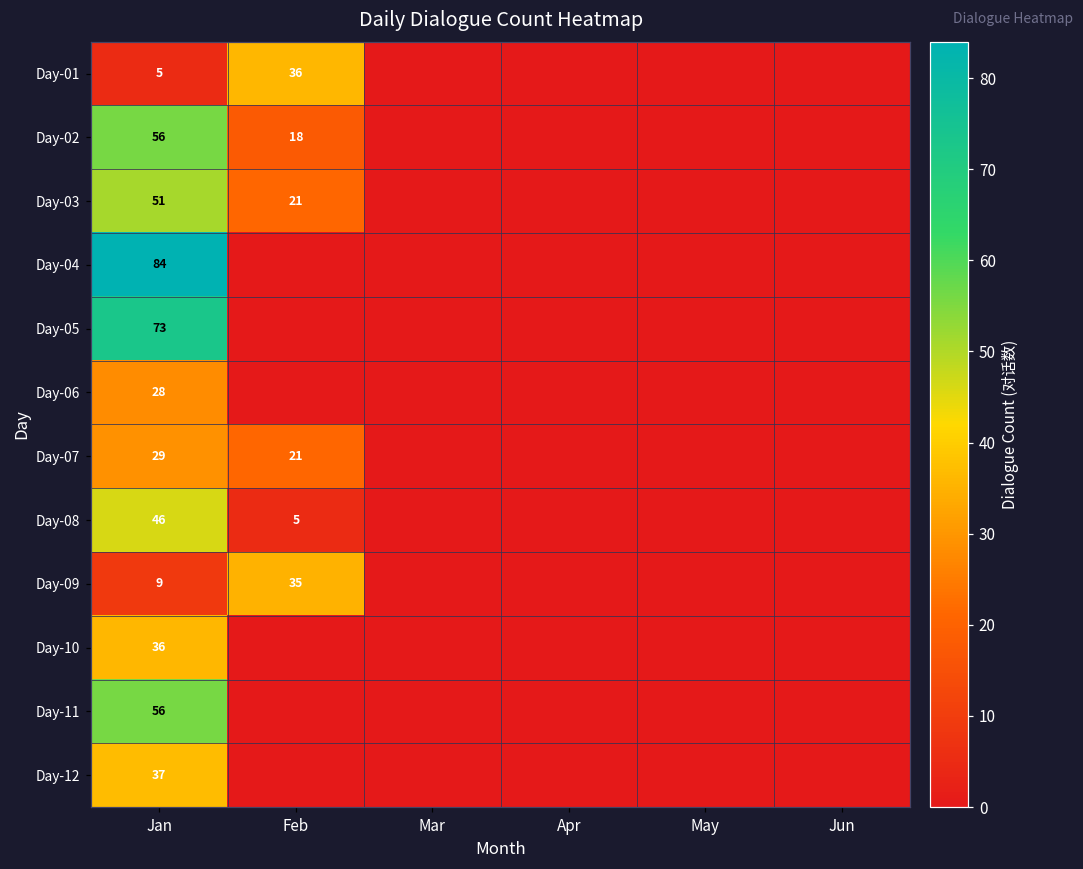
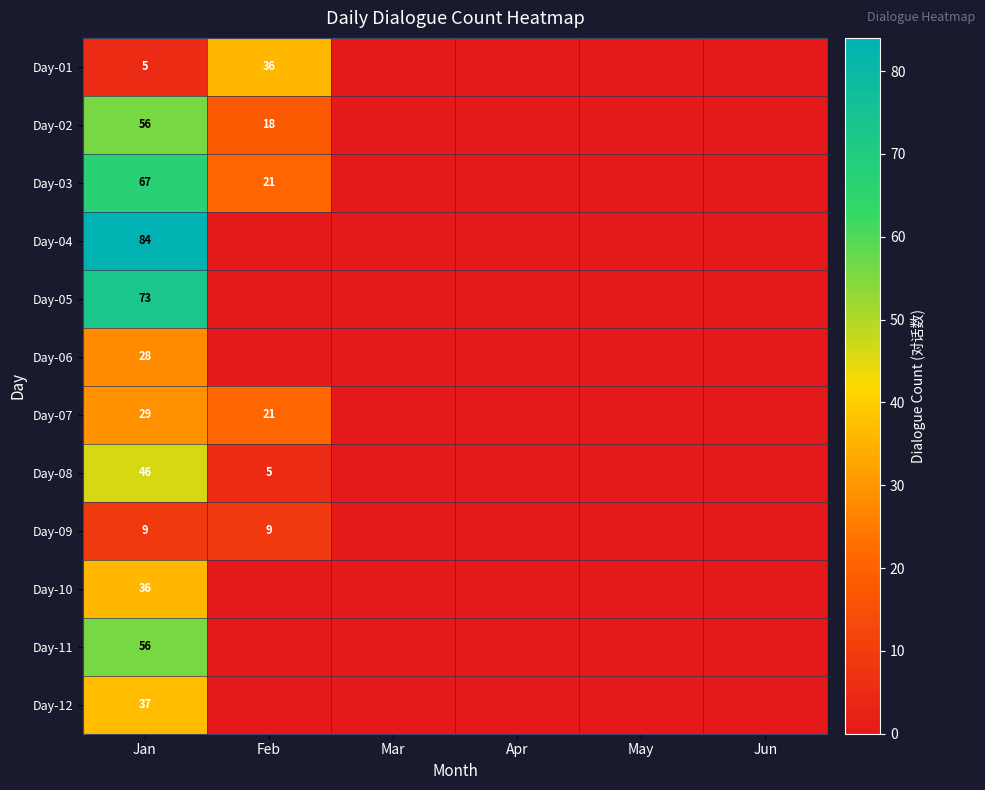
Day-03, Jan: 51 -> 67
Day-09, Feb: 35 -> 9
